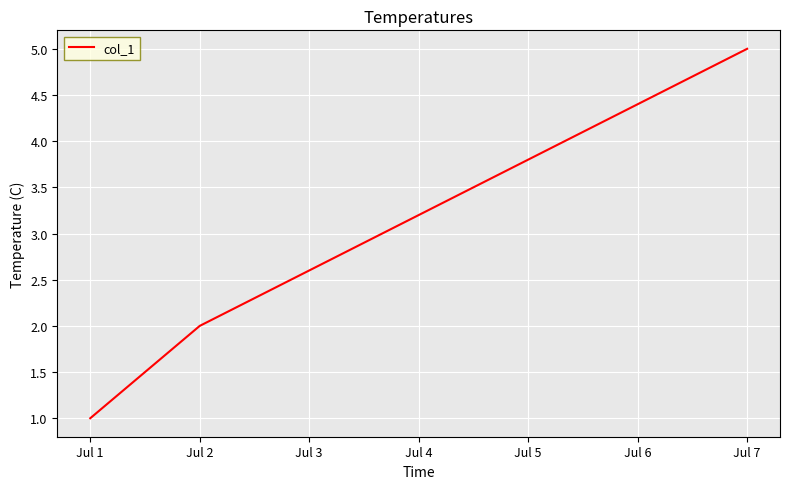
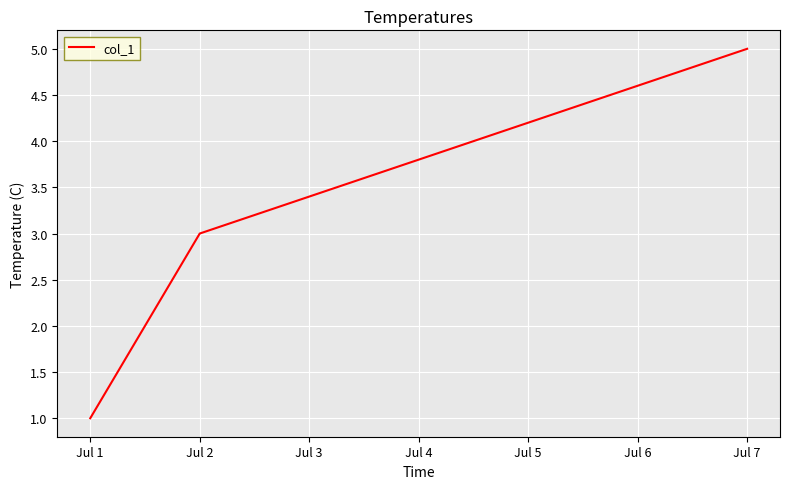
Jul 2: 2 -> 3
